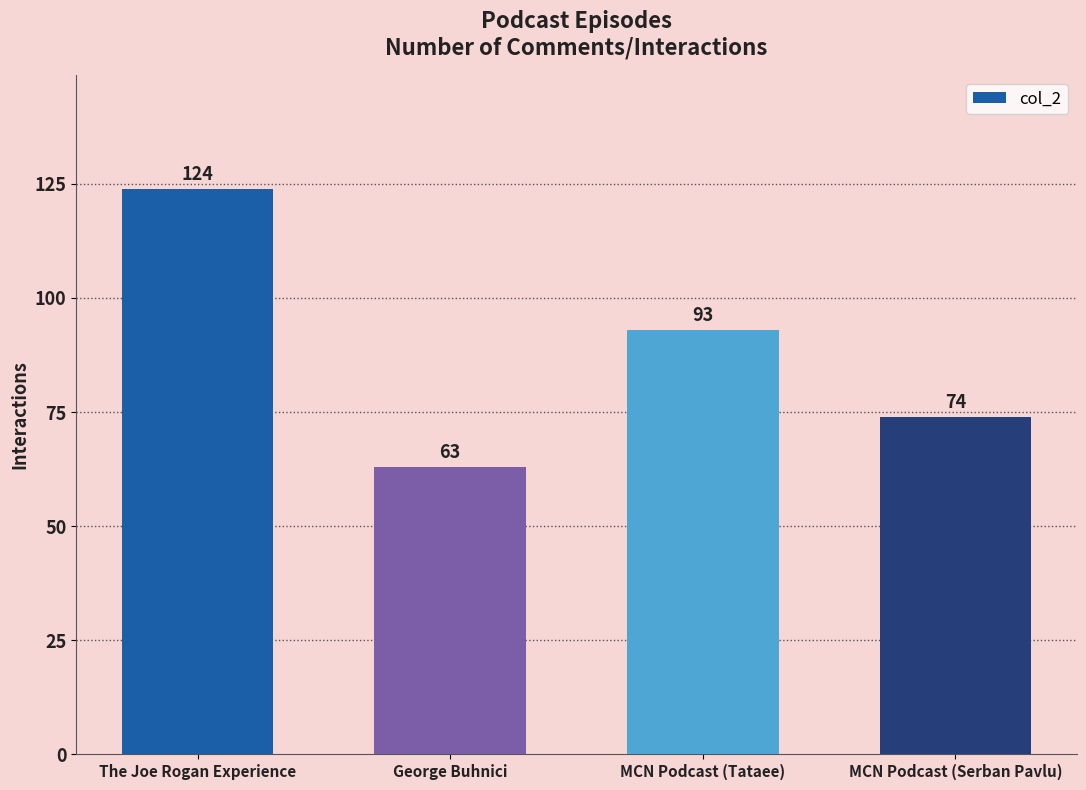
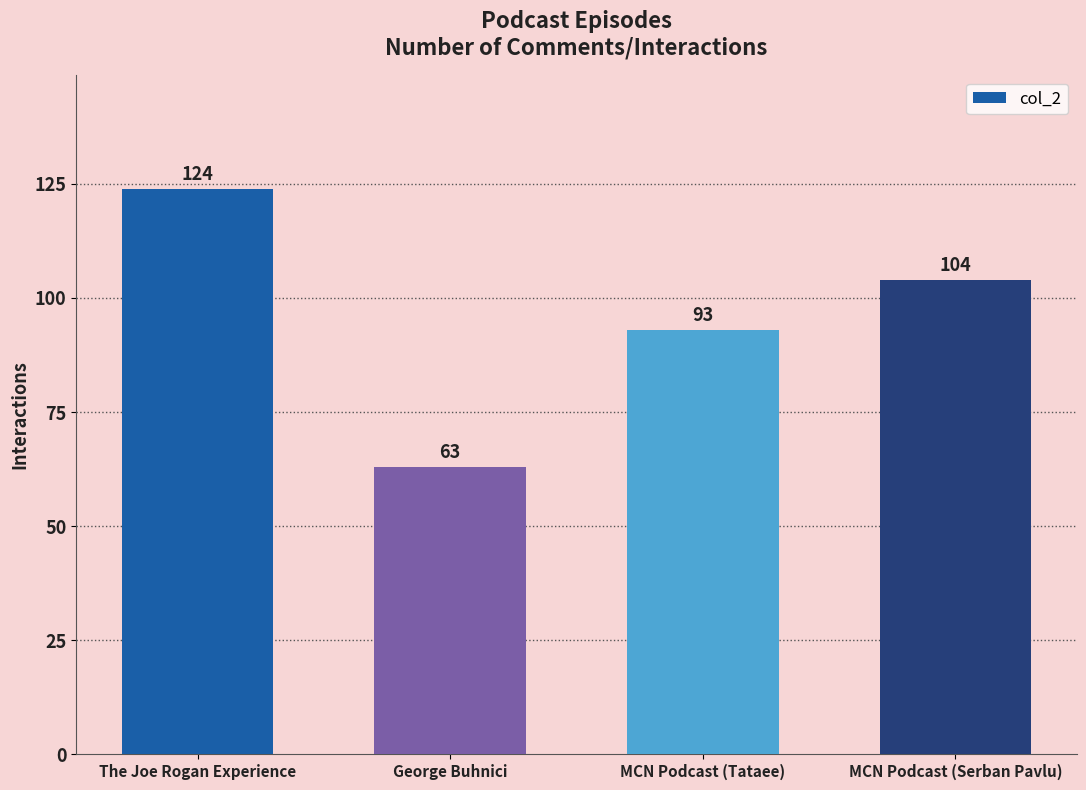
MCN Podcast (Serban Pavlu): 74 -> 104
